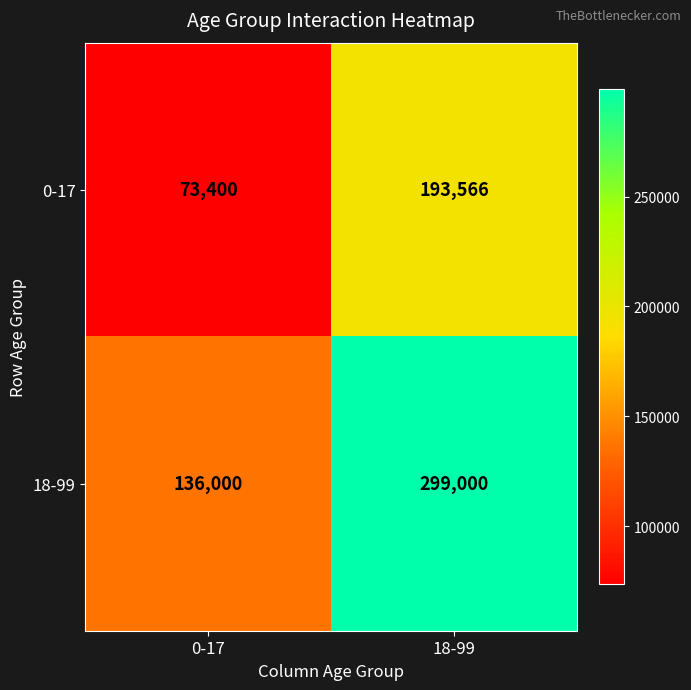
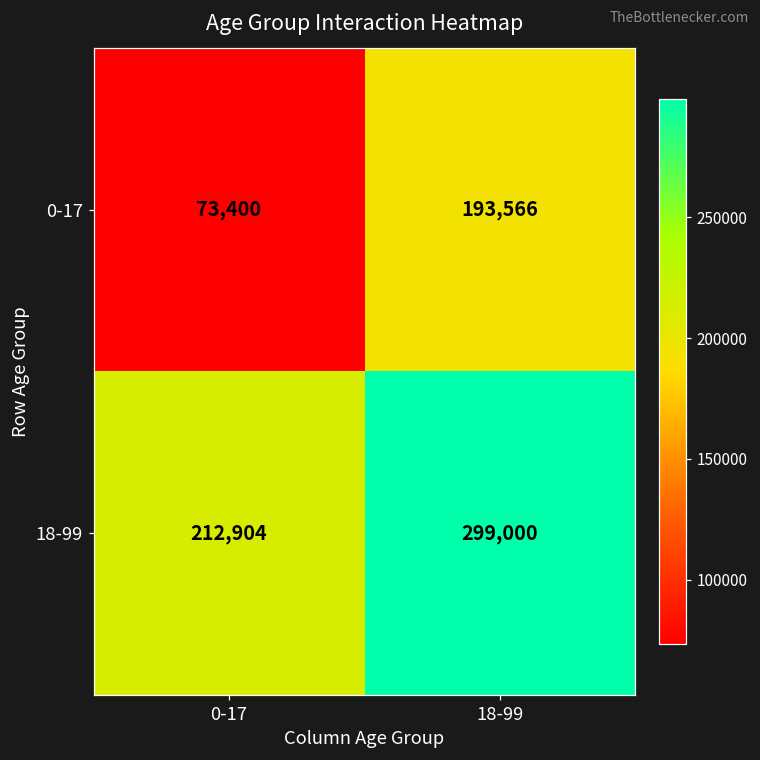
18-99, 0-17: 136,000 -> 212,904
